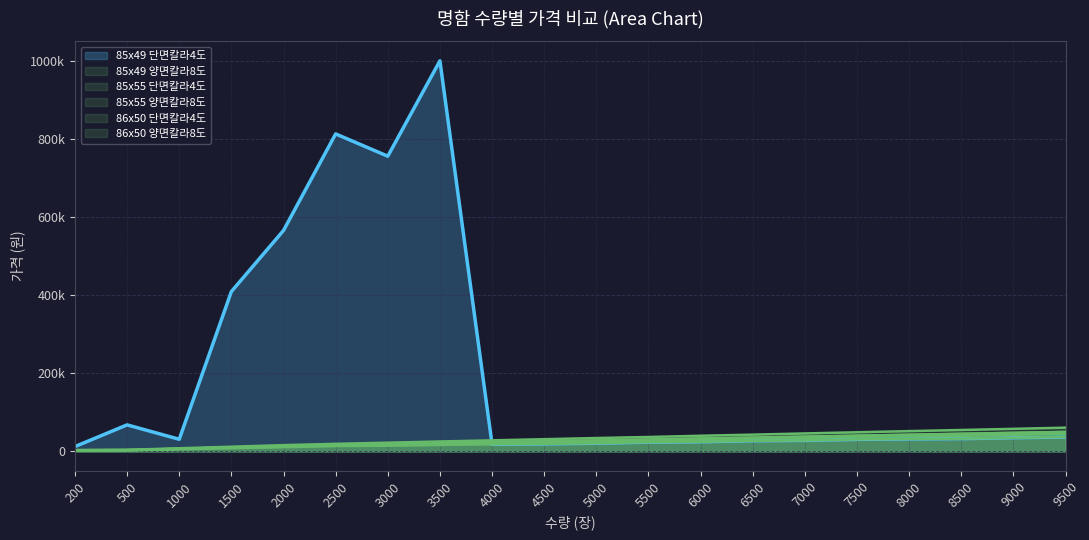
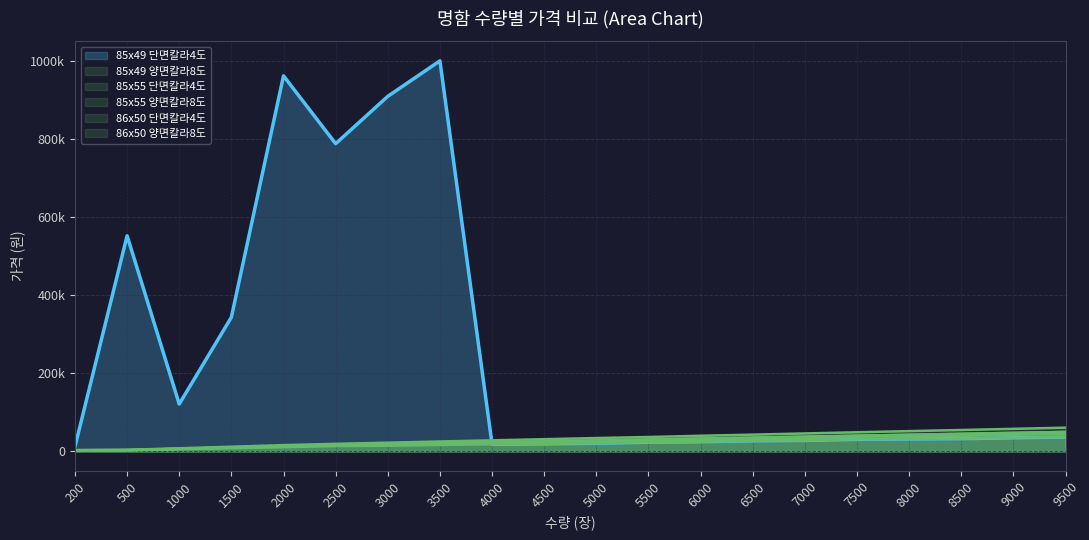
85x49 단면칼라4도, 500: 70000 -> 550000
85x49 단면칼라4도, 1000: 30000 -> 120000
85x49 단면칼라4도, 1500: 410000 -> 340000
85x49 단면칼라4도, 2000: 570000 -> 960000
85x49 단면칼라4도, 2500: 810000 -> 790000
85x49 단면칼라4도, 3000: 760000 -> 910000
